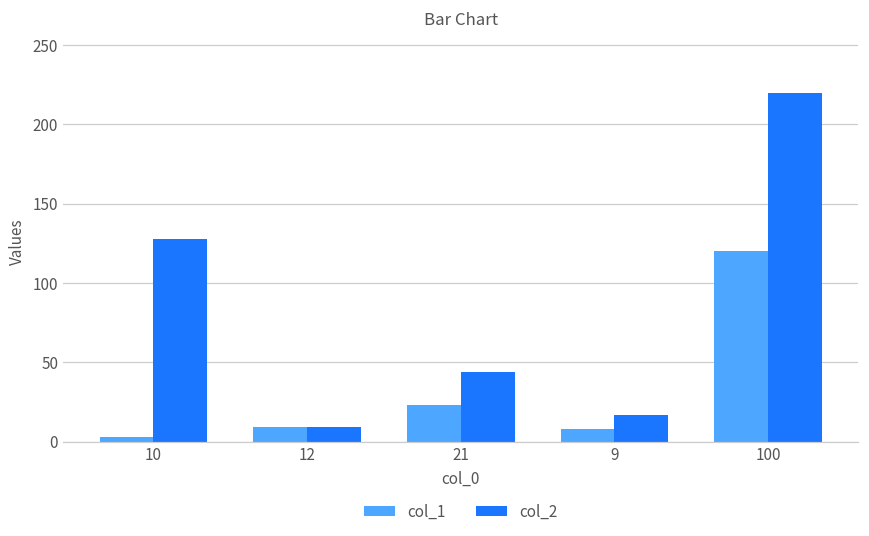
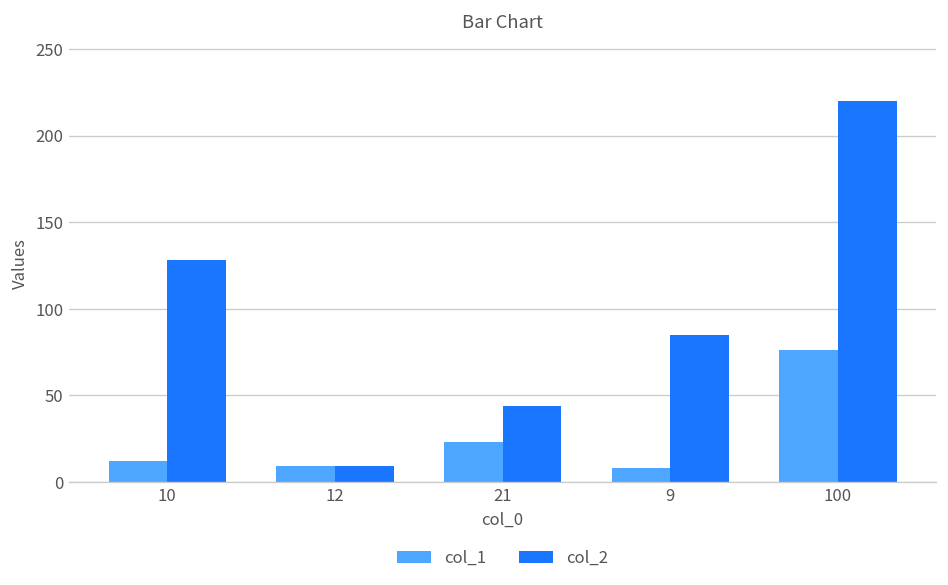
col_1, 10: 3 -> 12
col_2, 9: 17 -> 85
col_1, 100: 120 -> 76
